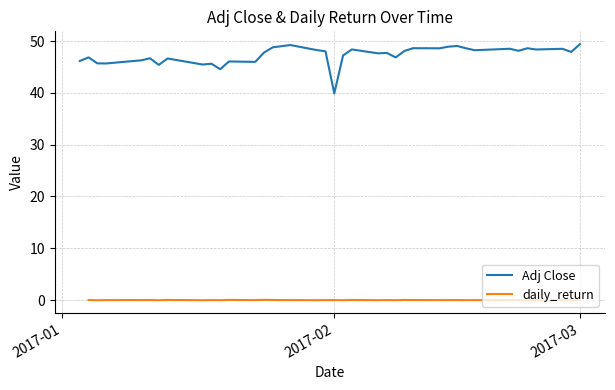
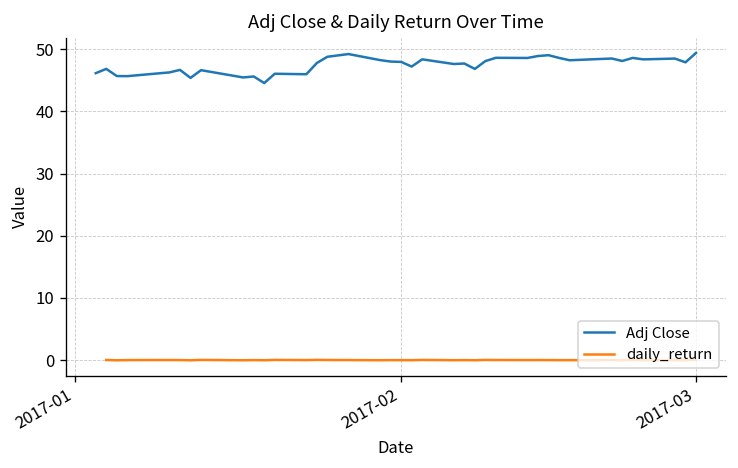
Adj Close, 2017-02: 40 -> 48
